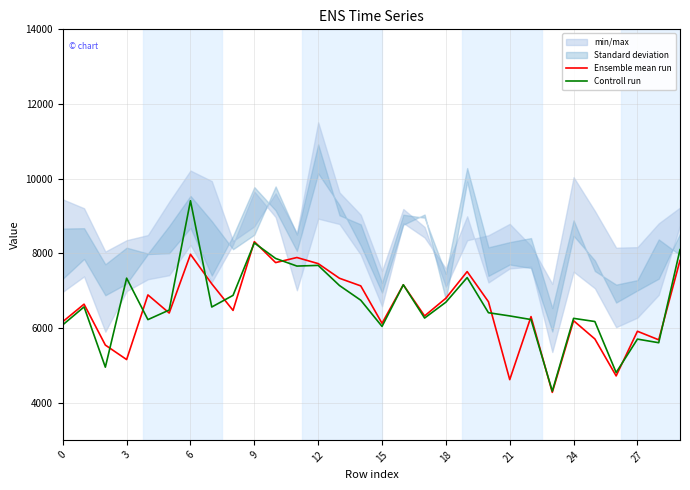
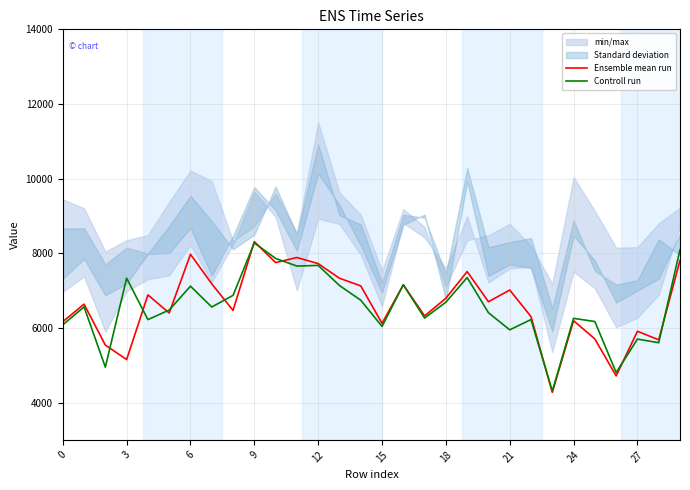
Controll run, 6: 9400 -> 7100
Ensemble mean run, 21: 4600 -> 7000
Controll run, 21: 6300 -> 5900
